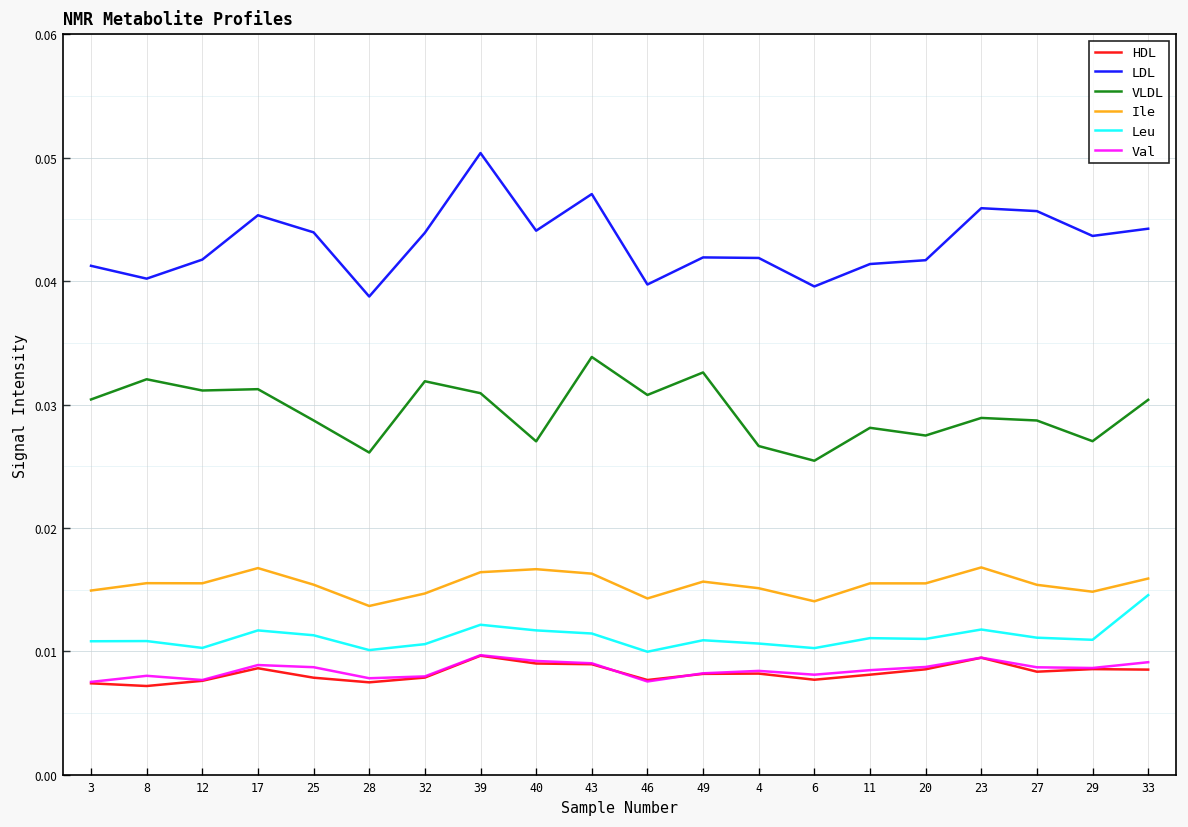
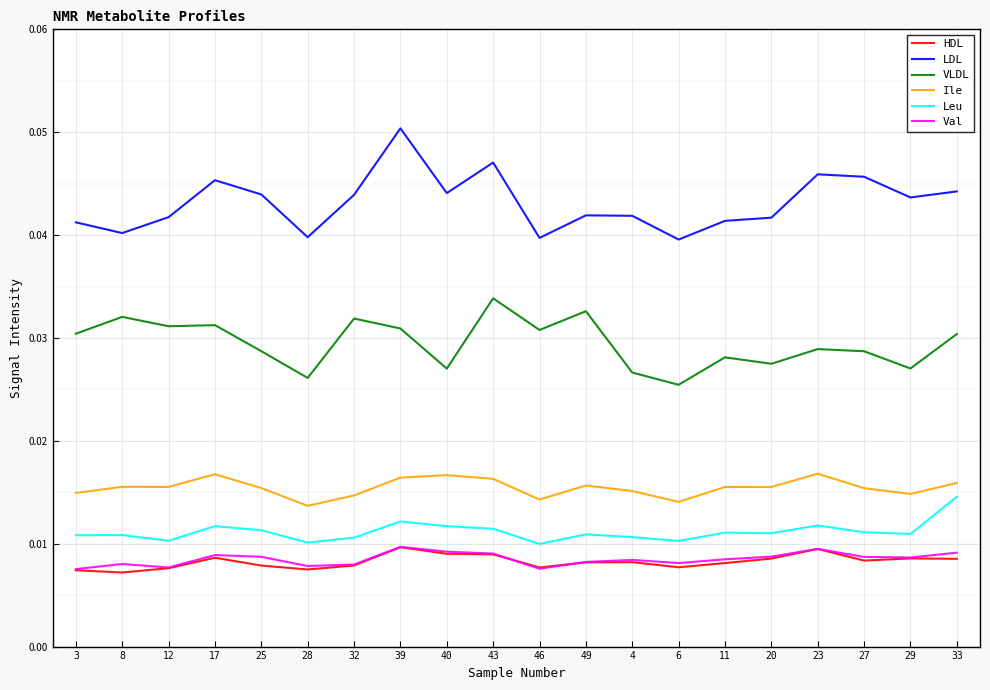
LDL, 28: 0.0387 -> 0.0398
